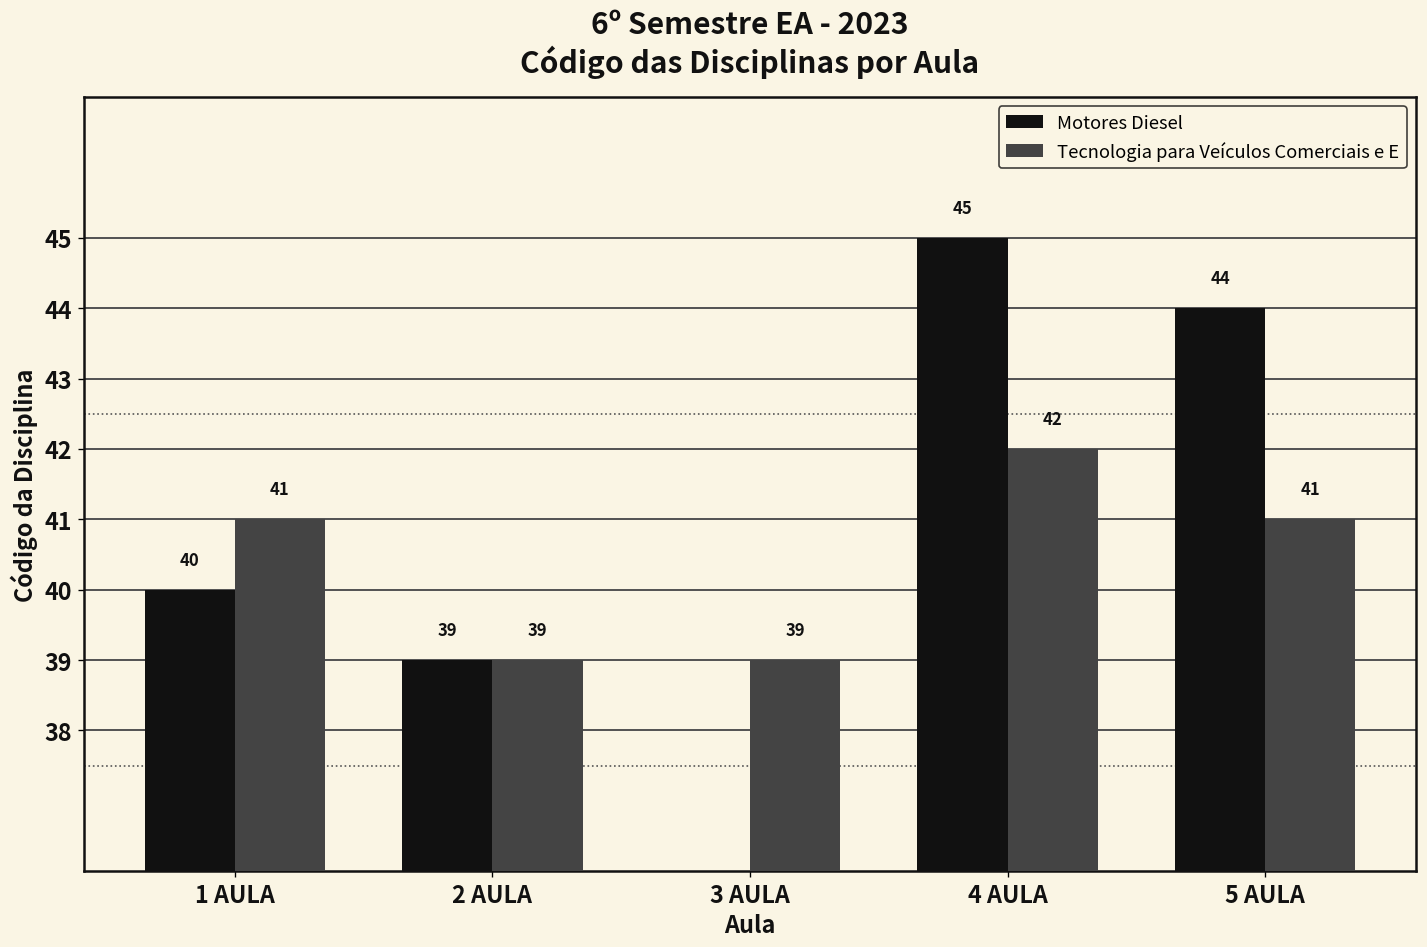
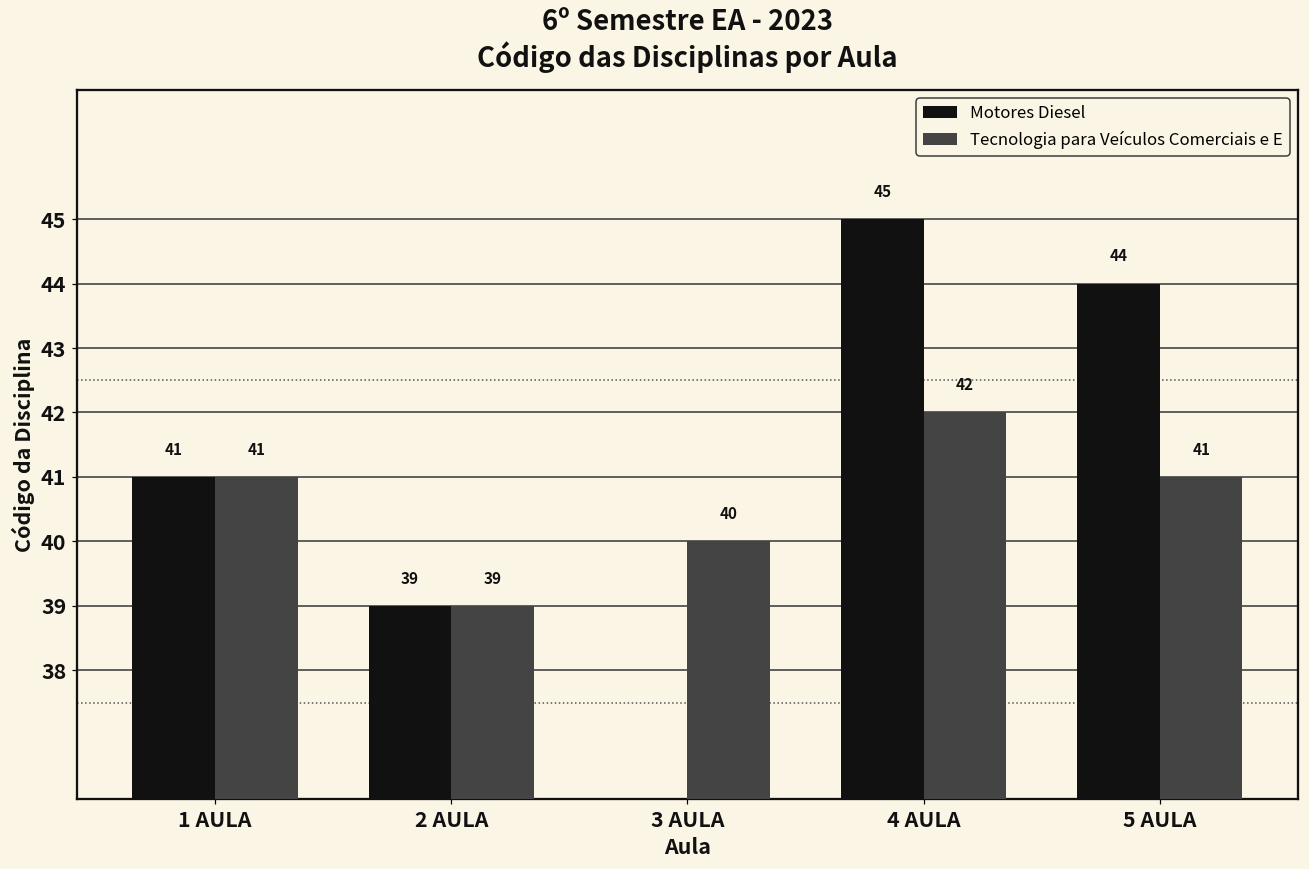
Motores Diesel, 1 AULA: 40 -> 41
Tecnologia para Veículos Comerciais e E, 3 AULA: 39 -> 40
